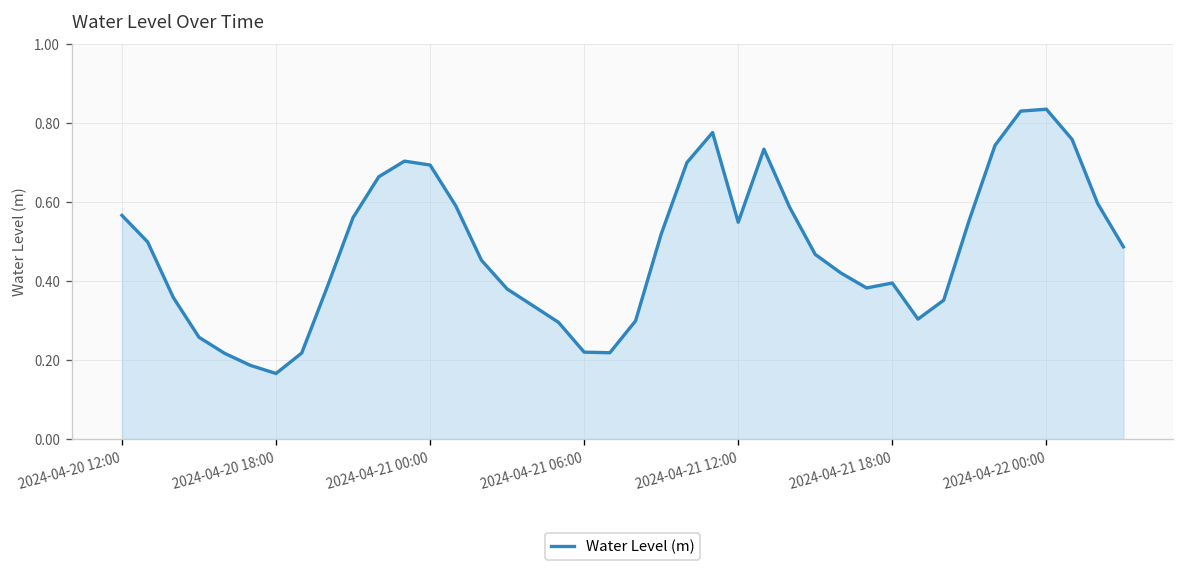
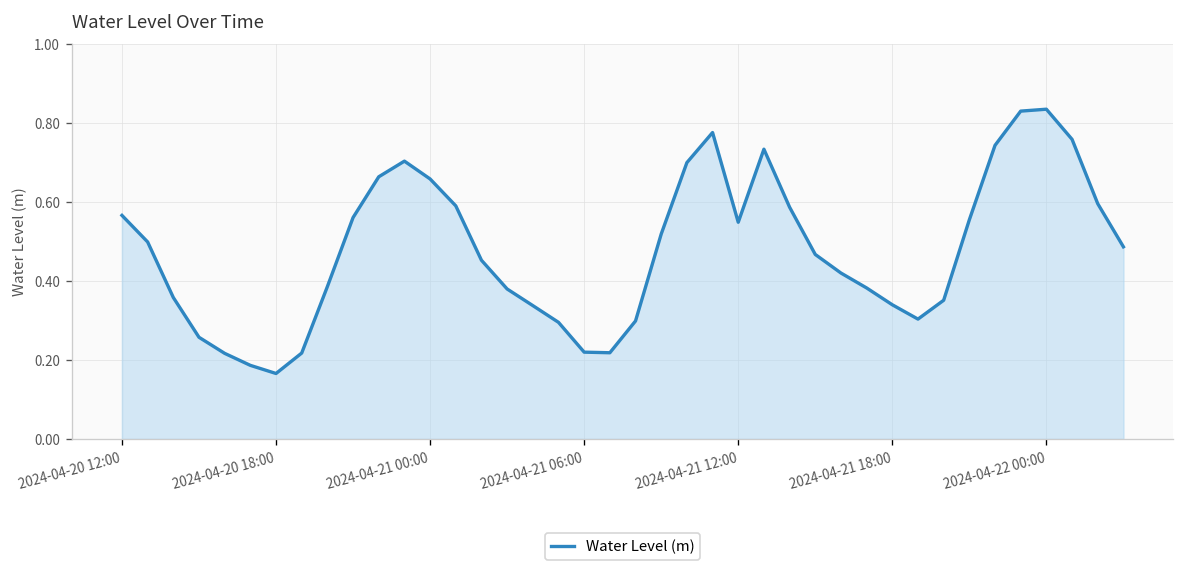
2024-04-21 00:00: 0.69 -> 0.66
2024-04-21 18:00: 0.39 -> 0.34
